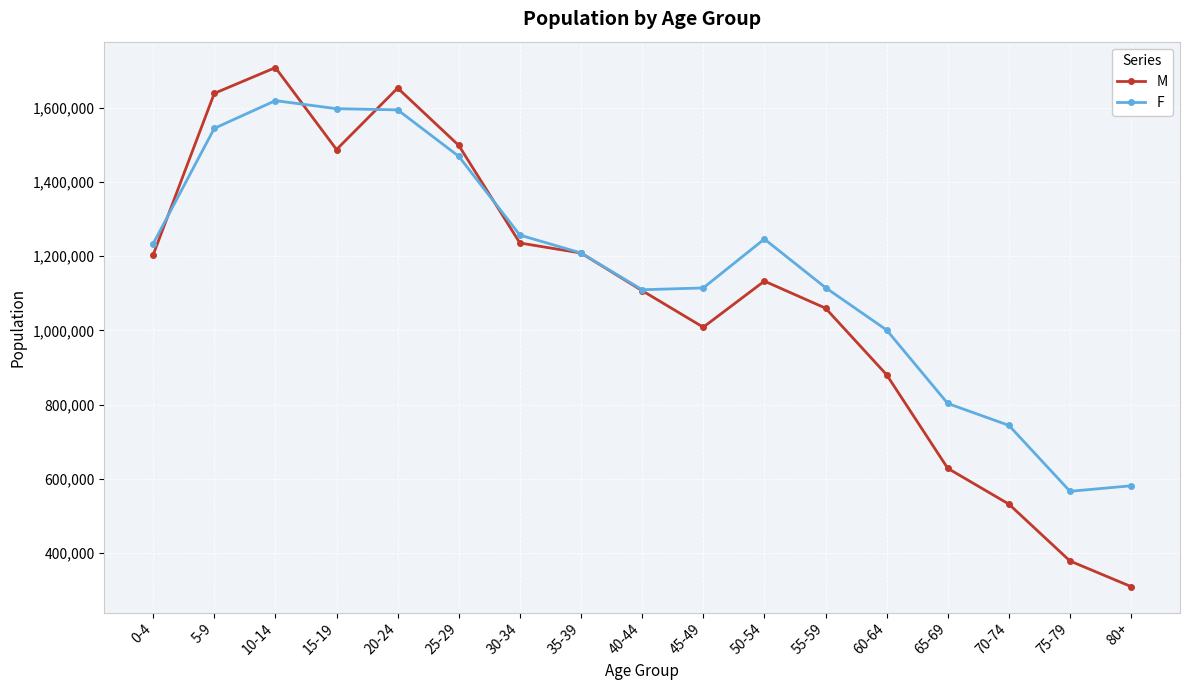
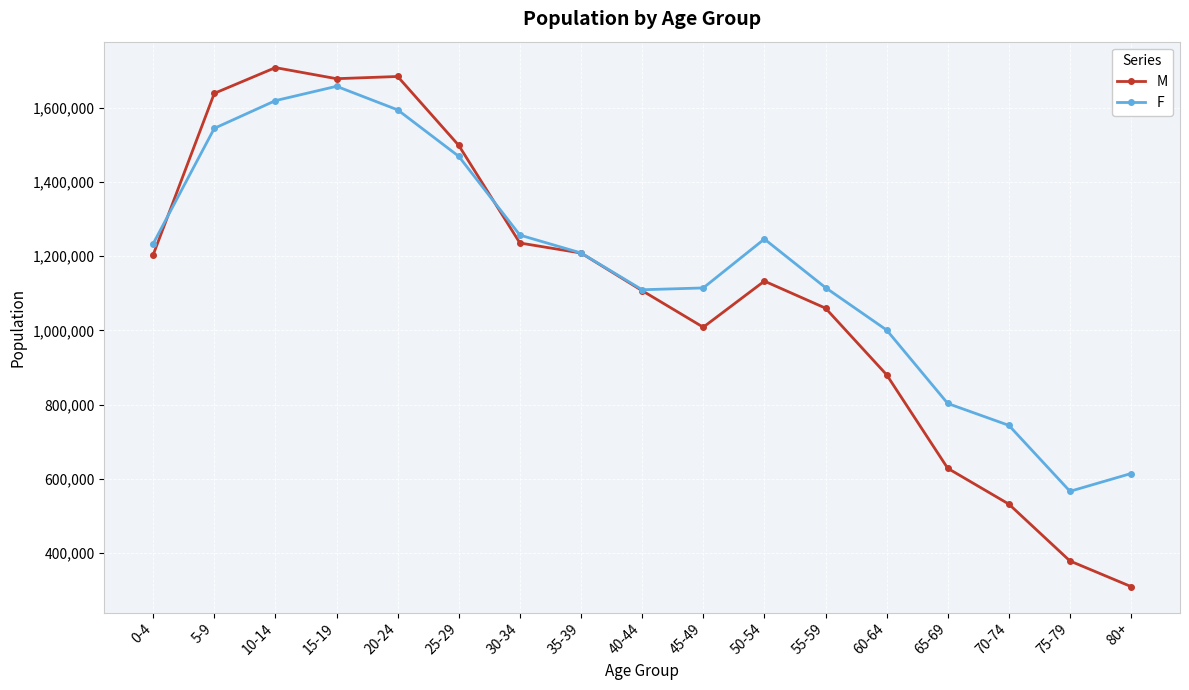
M, 15-19: 1,490,000 -> 1,680,000
F, 15-19: 1,600,000 -> 1,660,000
M, 20-24: 1,650,000 -> 1,680,000
F, 80+: 580,000 -> 610,000
